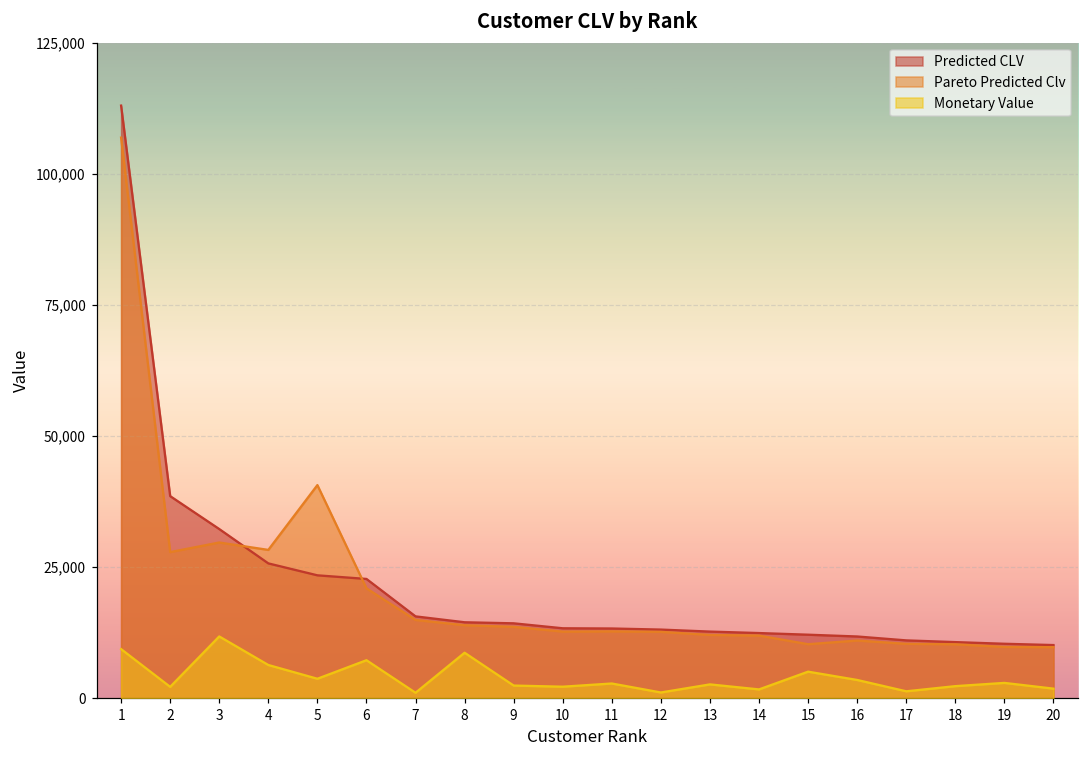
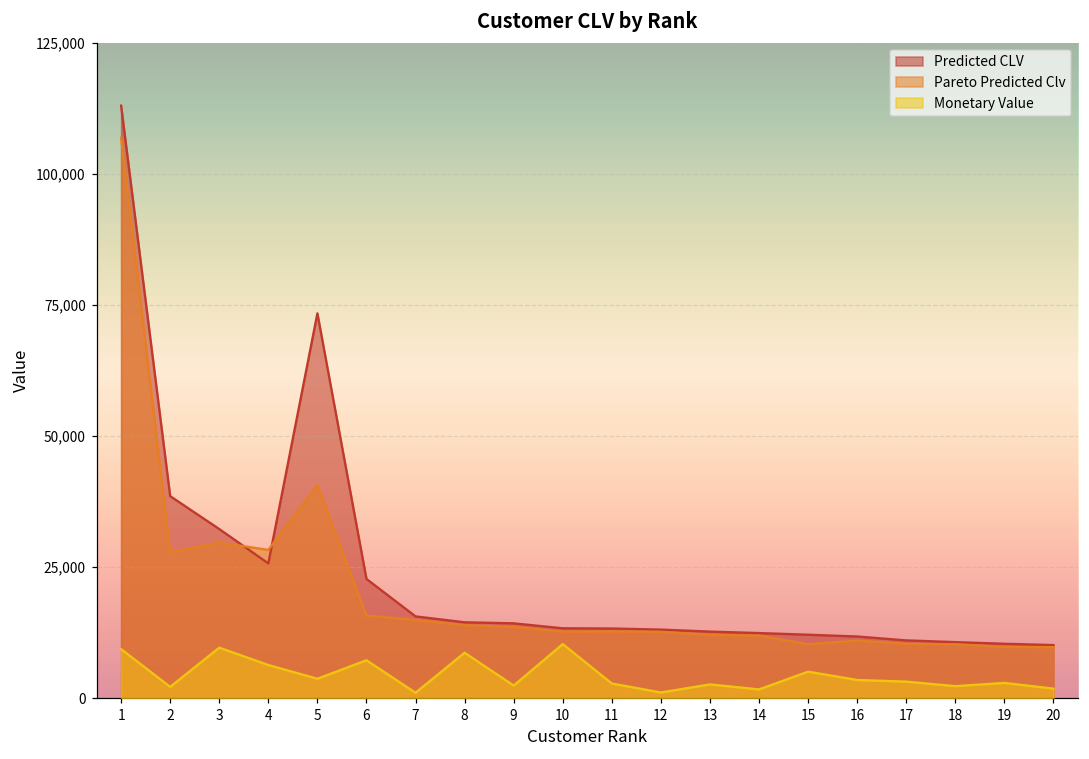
Monetary Value, 3: 12,000 -> 10,000
Predicted CLV, 5: 23,000 -> 73,000
Pareto Predicted Clv, 6: 21,000 -> 16,000
Monetary Value, 10: 2,000 -> 10,000
Monetary Value, 17: 1,000 -> 3,000
